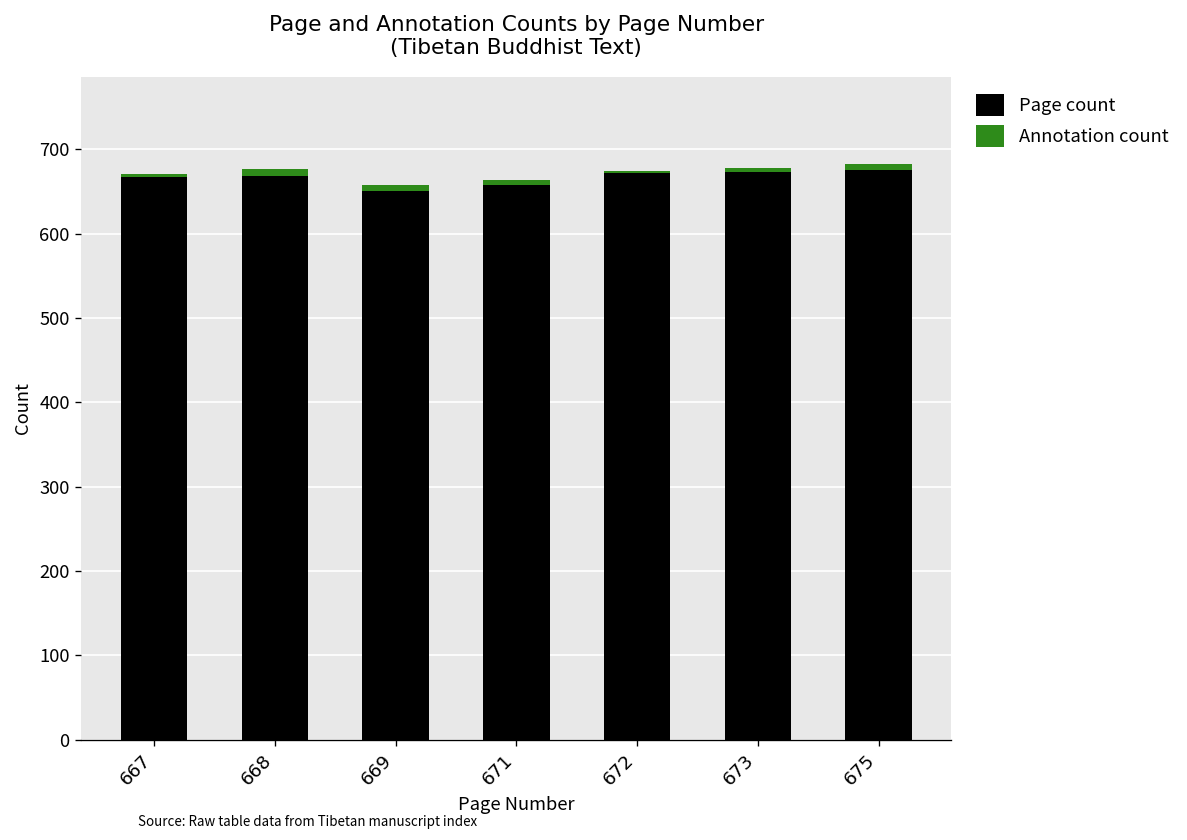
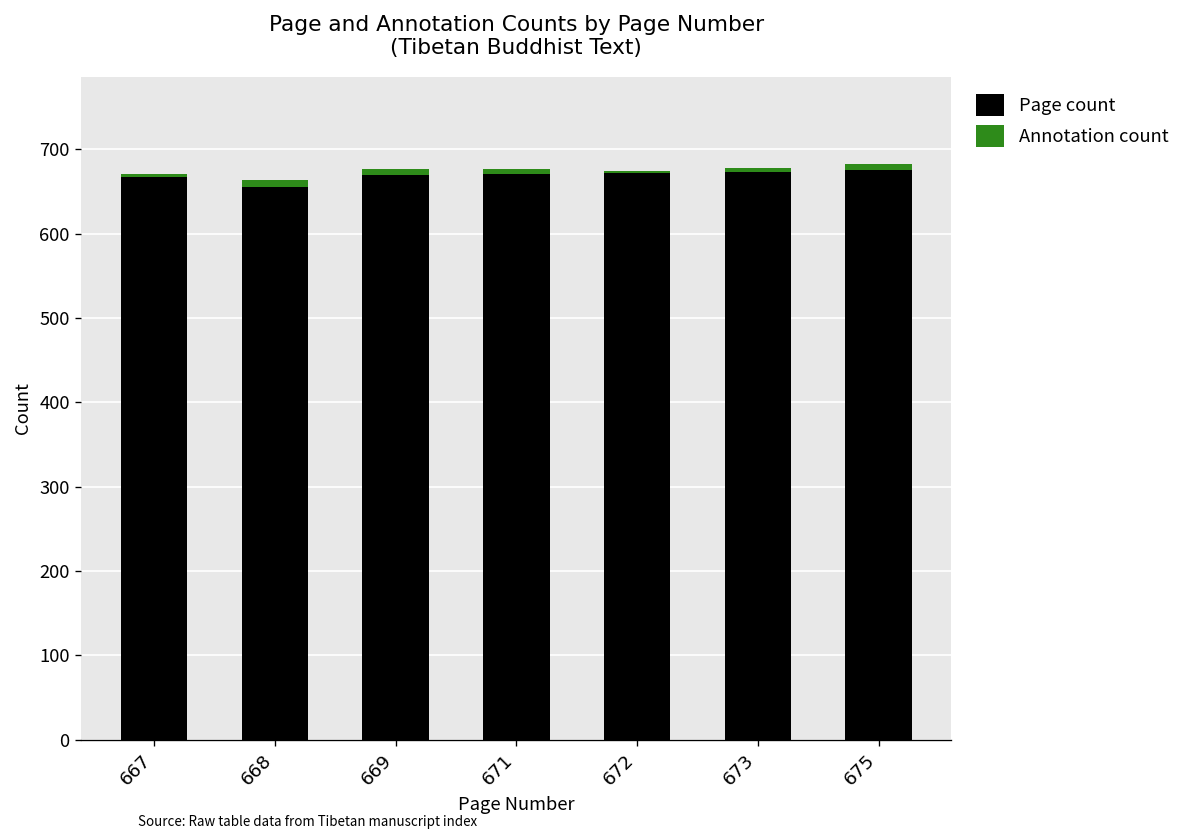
Page count, 668: 670 -> 660
Page count, 669: 650 -> 670
Page count, 671: 660 -> 670
